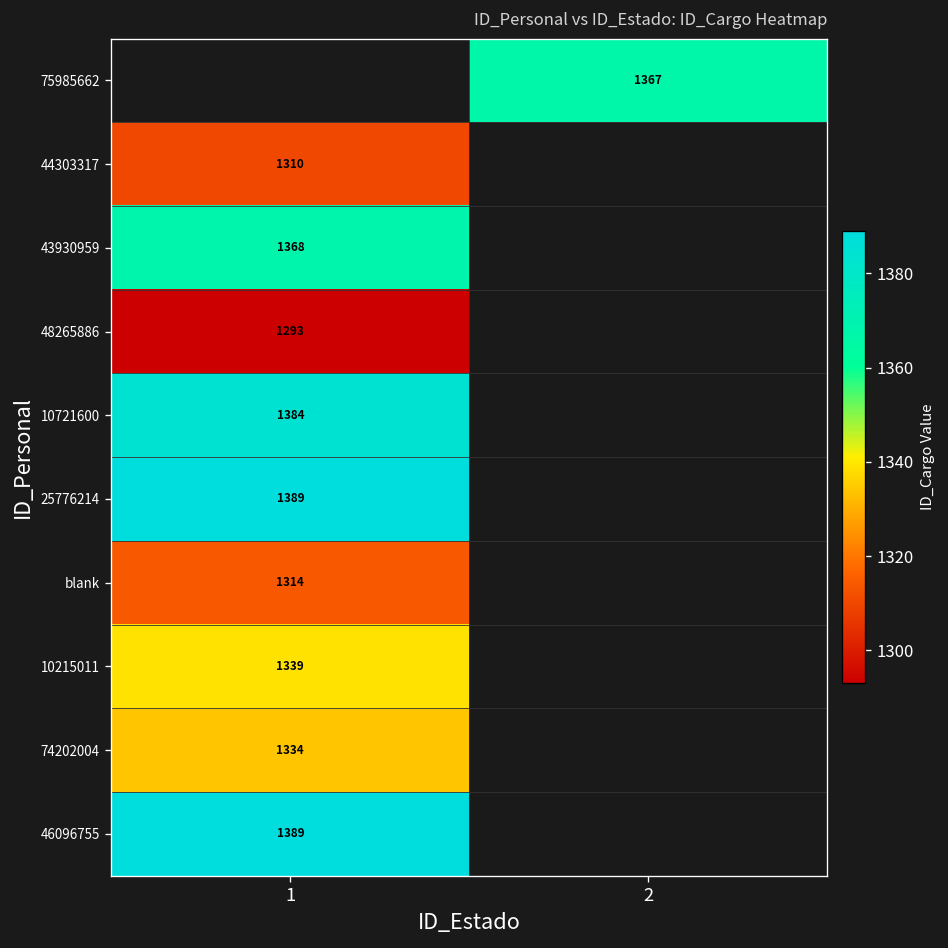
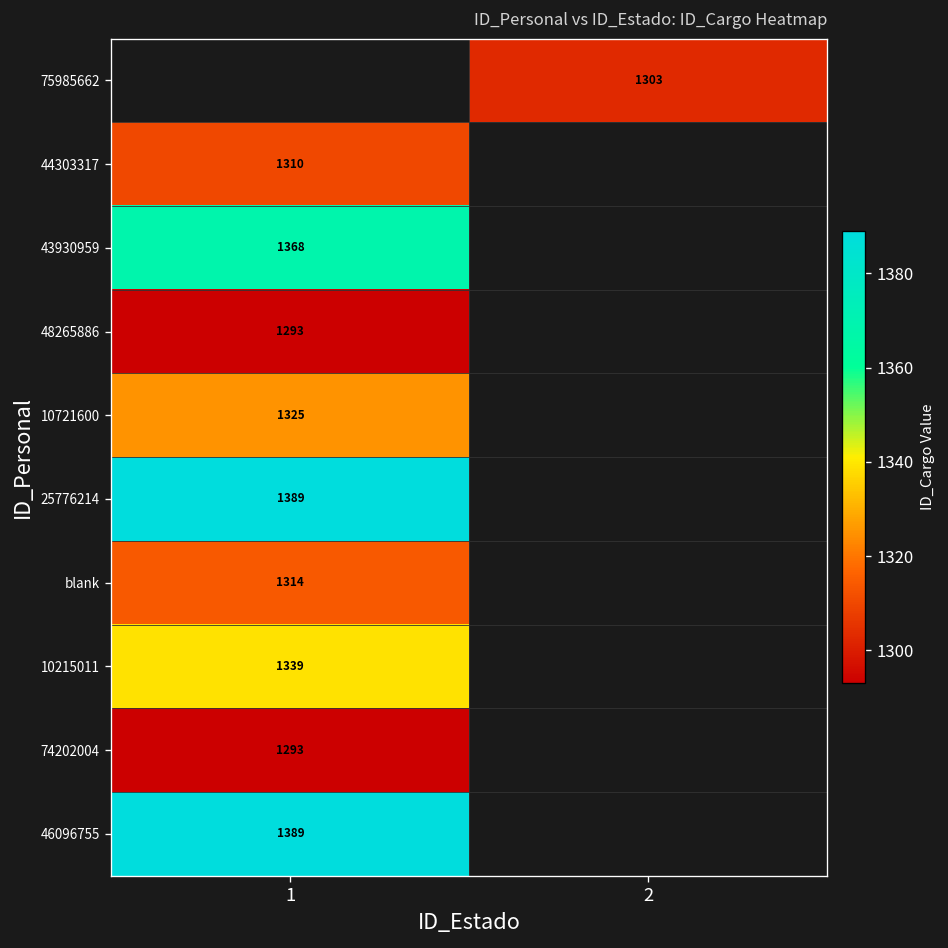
75985662, 2: 1367 -> 1303
10721600, 1: 1384 -> 1325
74202004, 1: 1334 -> 1293
